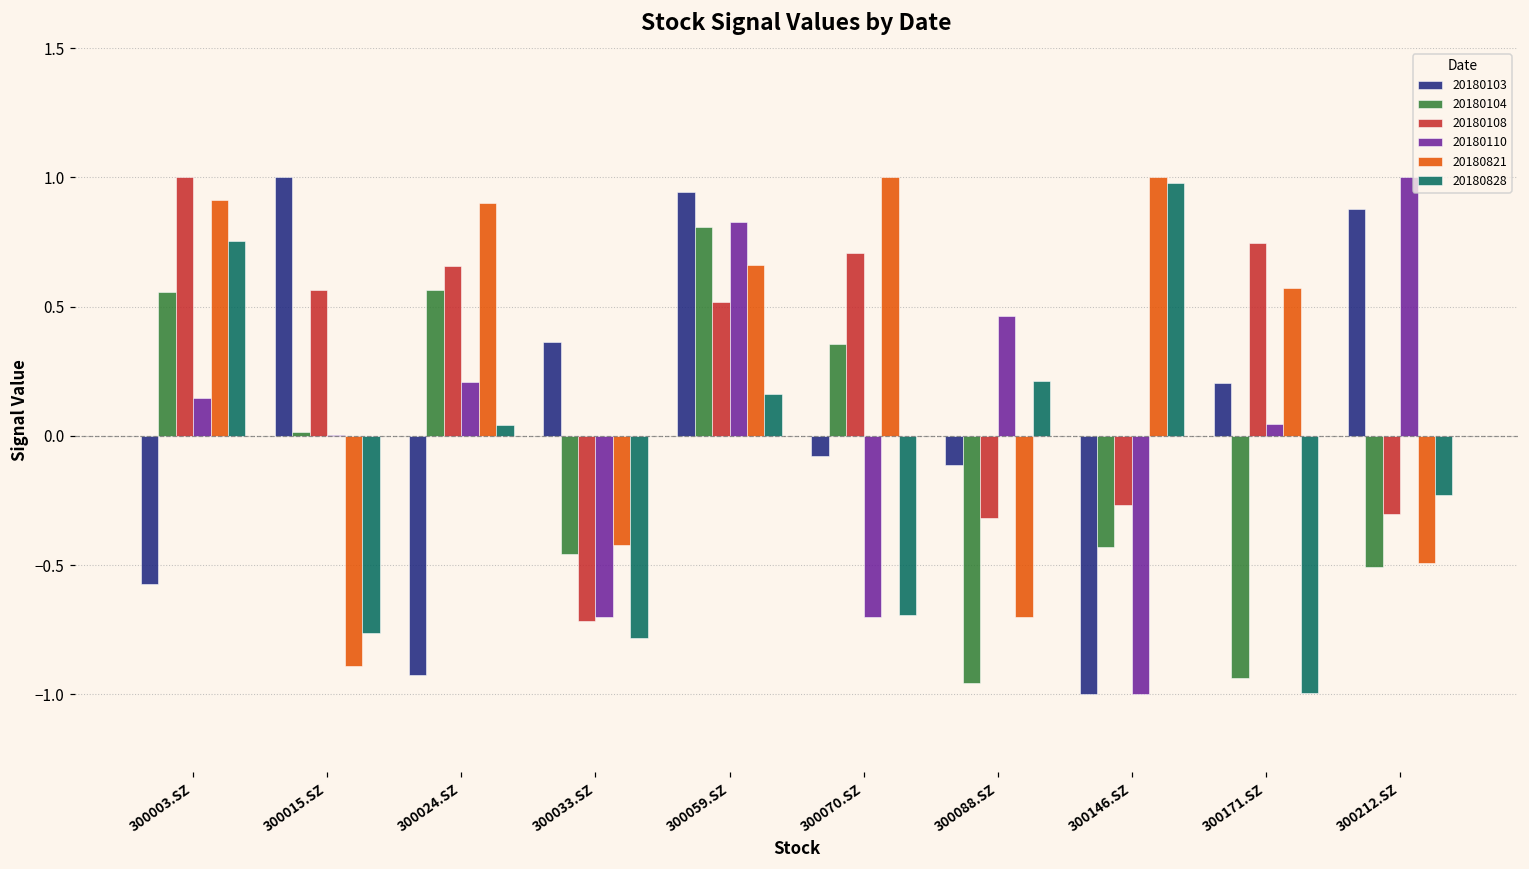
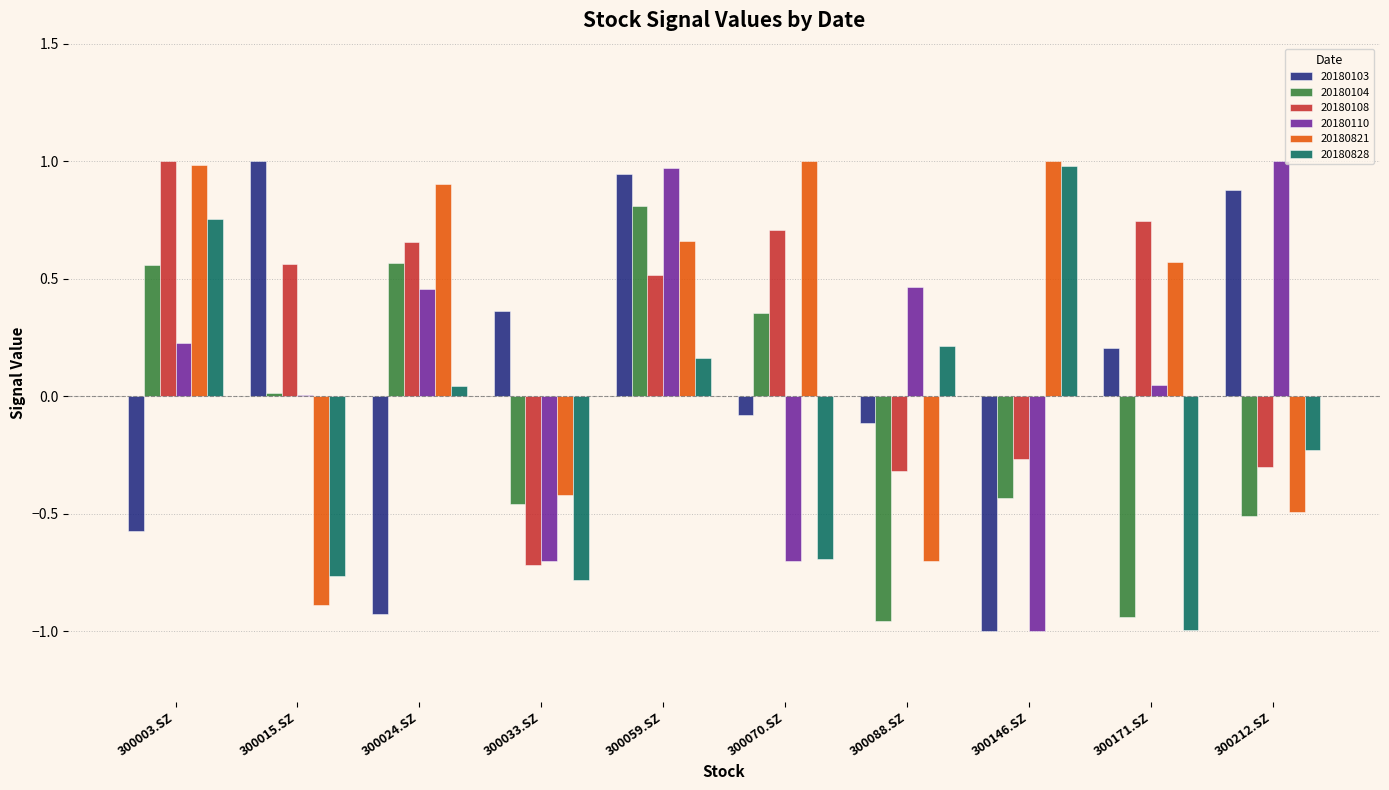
20180110, 300003.SZ: 0.15 -> 0.23
20180821, 300003.SZ: 0.91 -> 0.99
20180110, 300024.SZ: 0.21 -> 0.46
20180110, 300059.SZ: 0.83 -> 0.97
